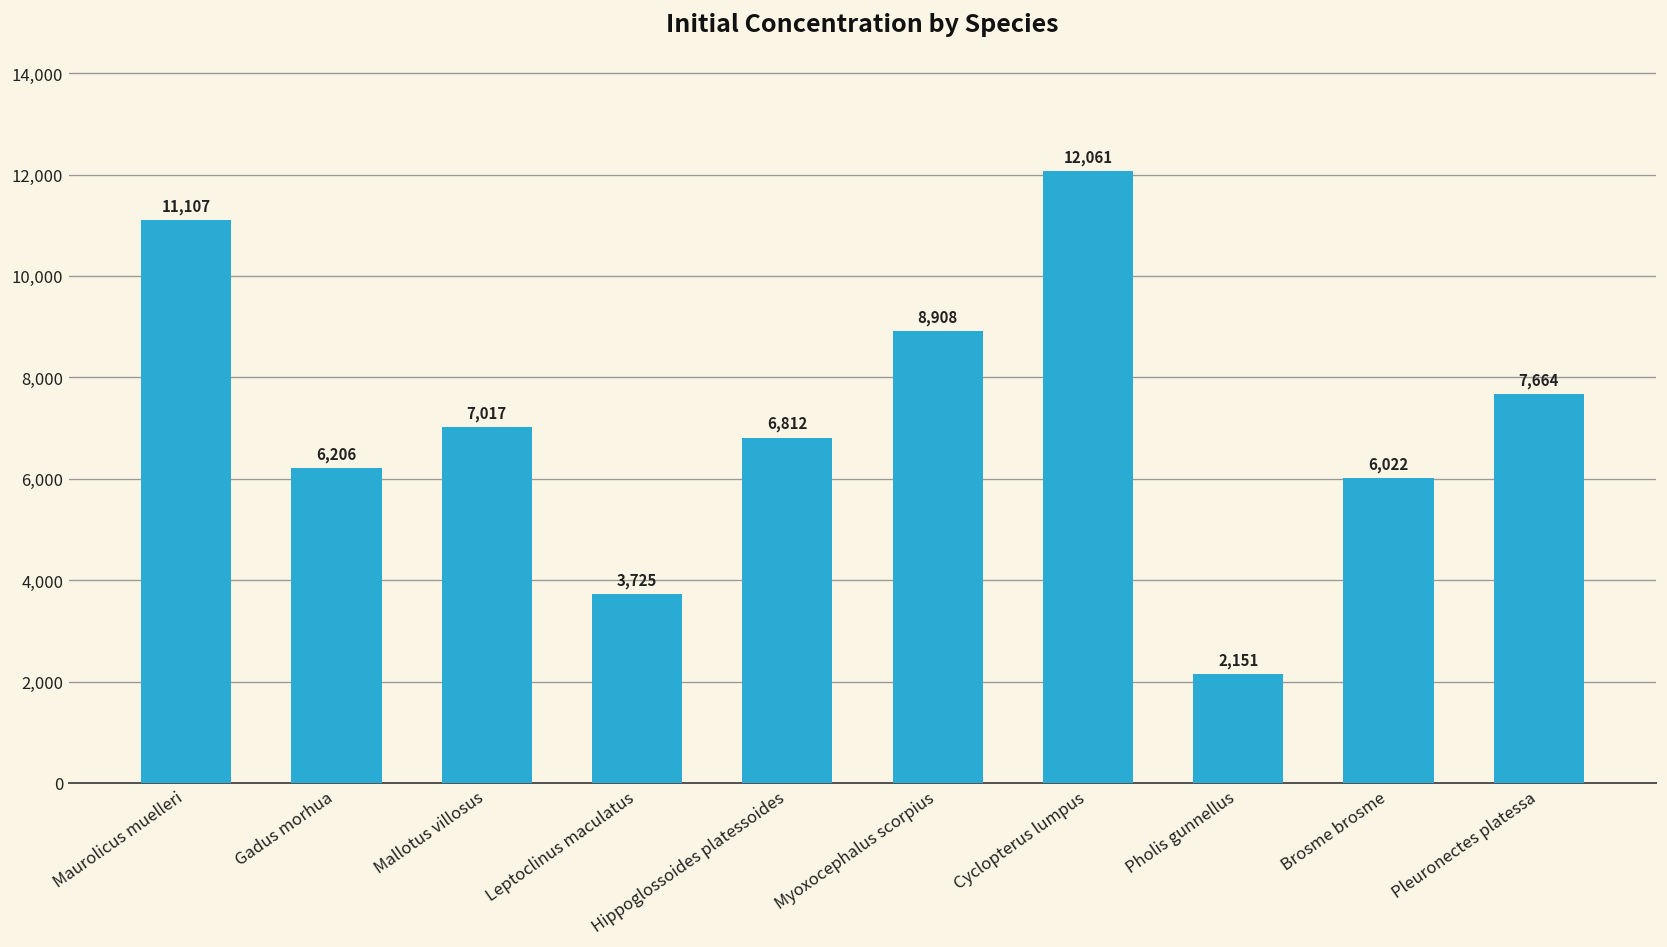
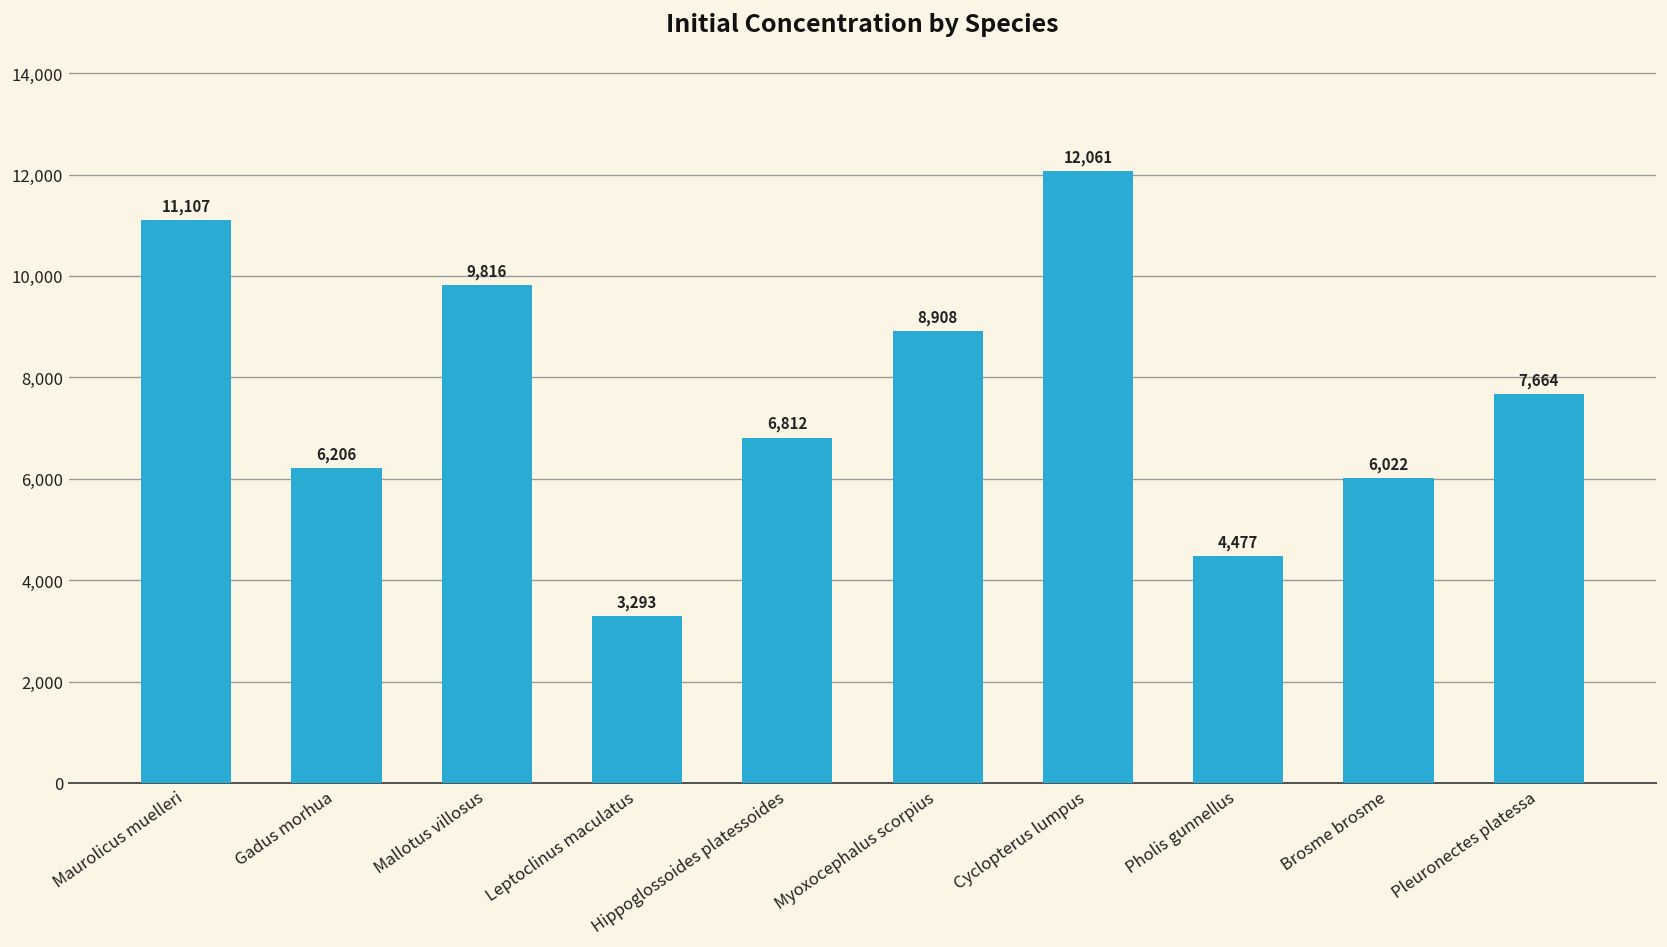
Mallotus villosus: 7,017 -> 9,816
Leptoclinus maculatus: 3,725 -> 3,293
Pholis gunnellus: 2,151 -> 4,477
